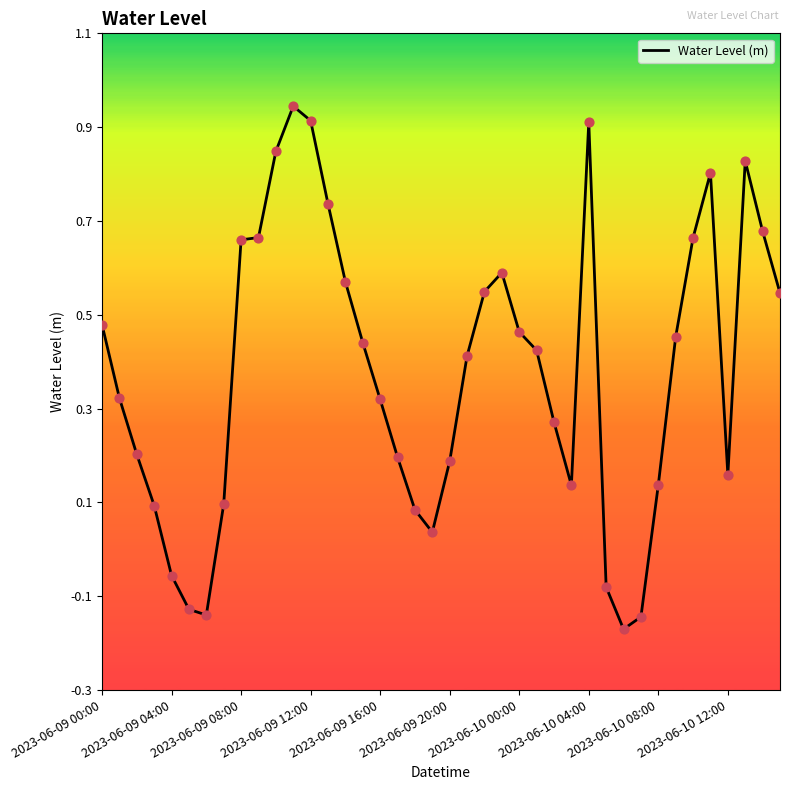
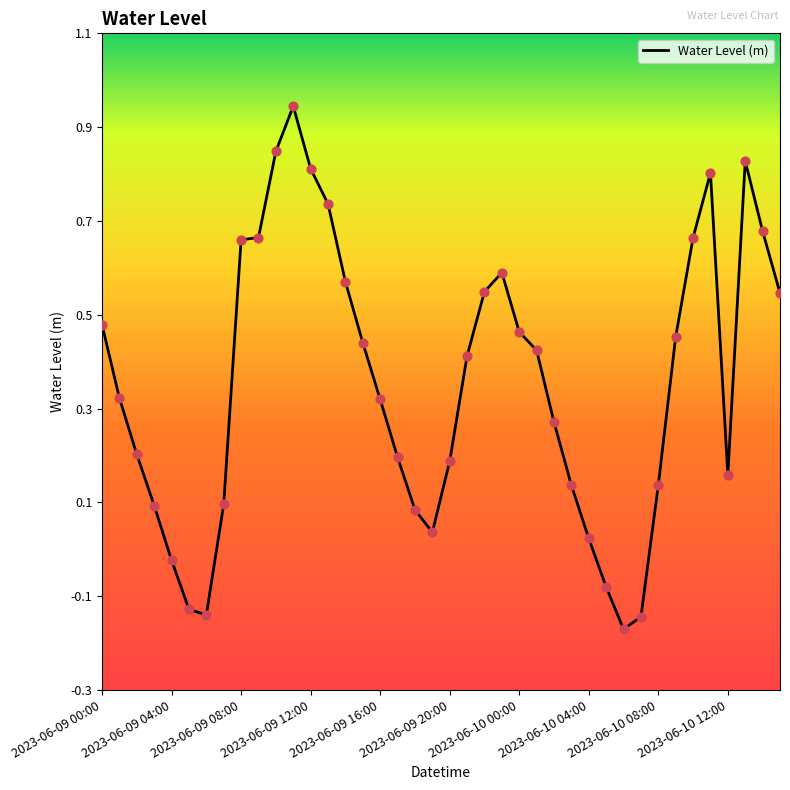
2023-06-09 04:00: -0.06 -> -0.02
2023-06-09 12:00: 0.91 -> 0.81
2023-06-10 04:00: 0.91 -> 0.02
